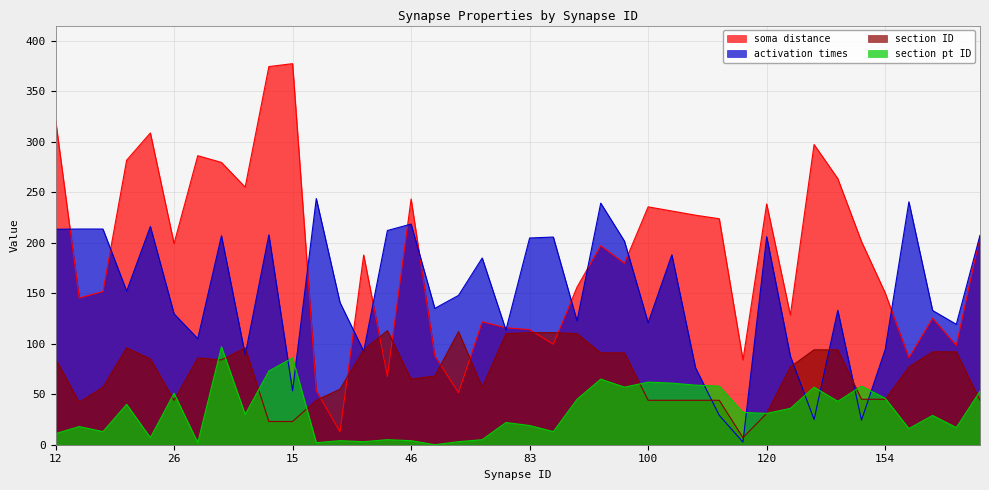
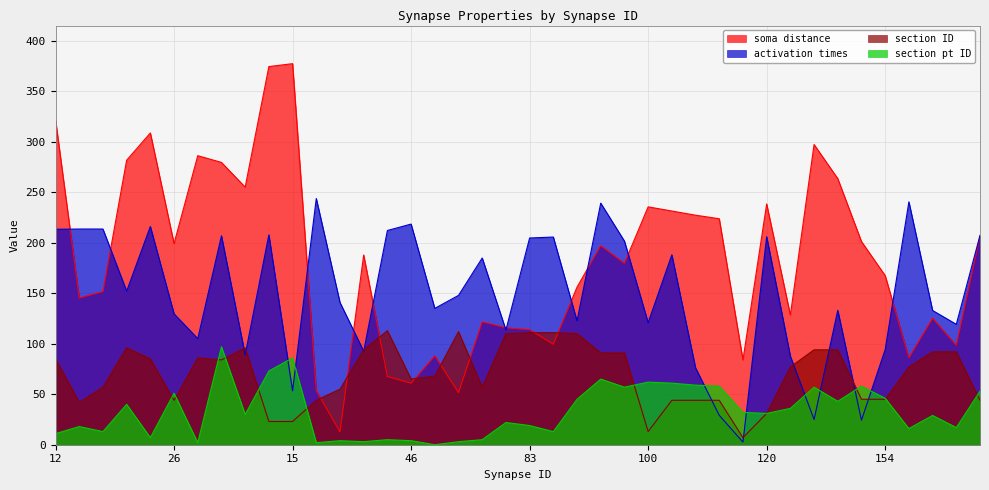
soma distance, 46: 243 -> 61
section ID, 100: 44 -> 13
soma distance, 154: 150 -> 168
